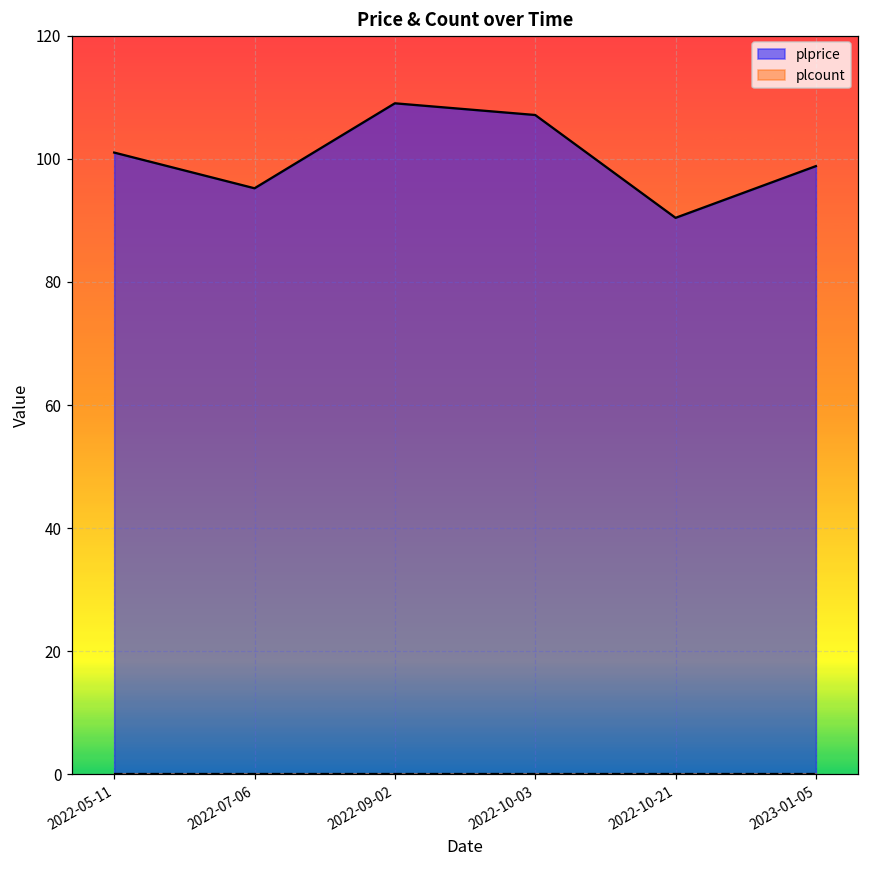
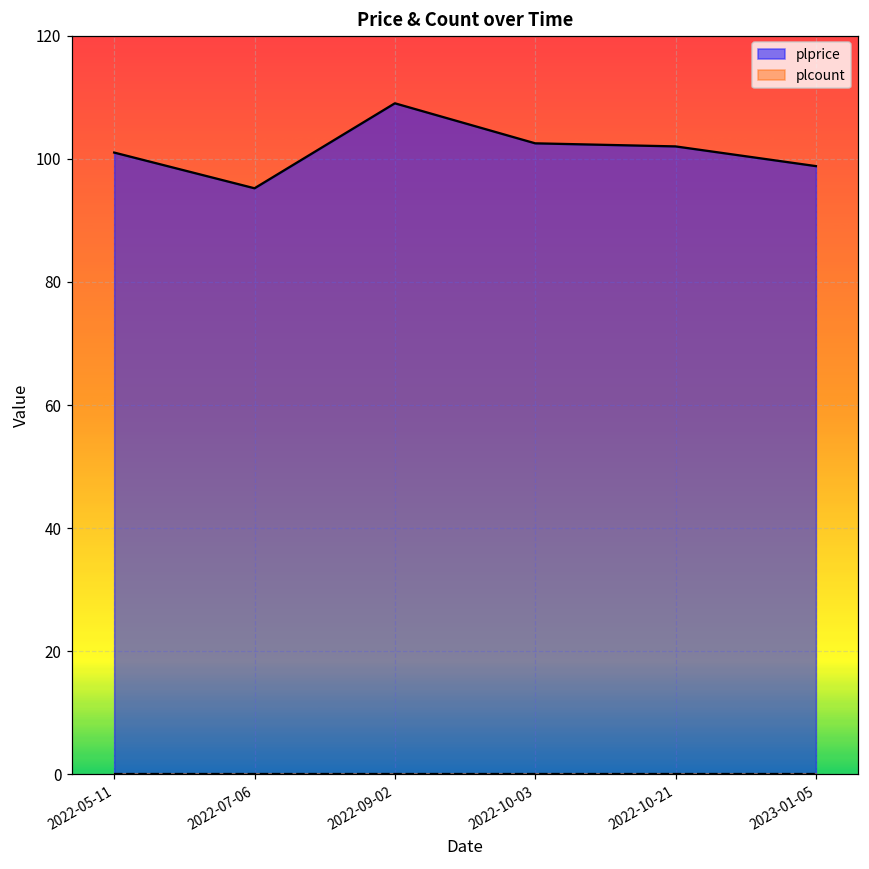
plprice, 2022-10-03: 107 -> 103
plprice, 2022-10-21: 90 -> 102
